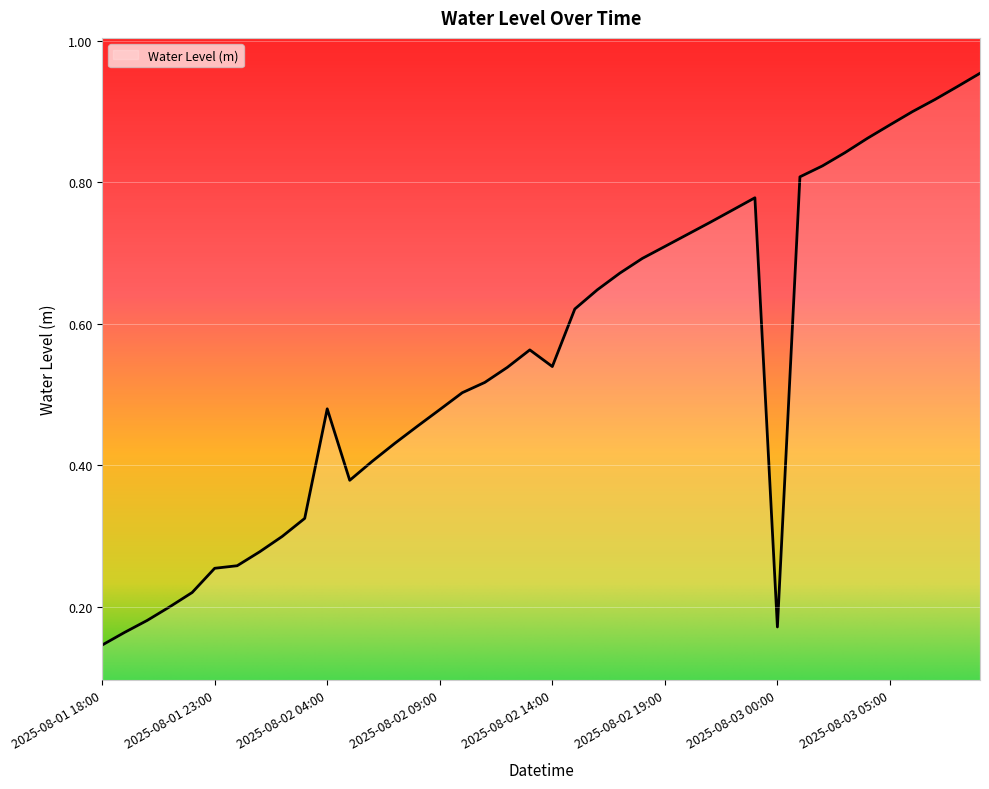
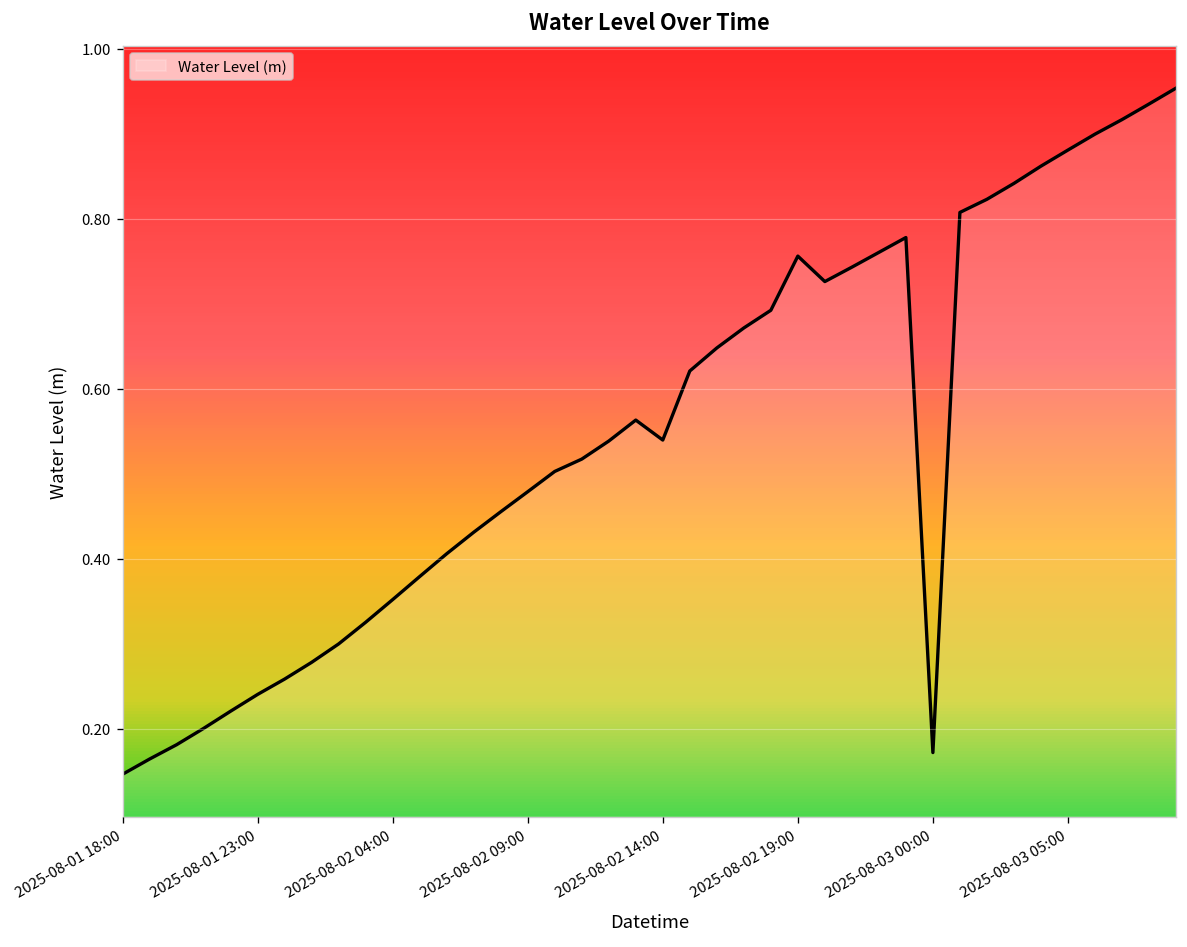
2025-08-01 23:00: 0.25 -> 0.24
2025-08-02 04:00: 0.48 -> 0.35
2025-08-02 19:00: 0.71 -> 0.76
